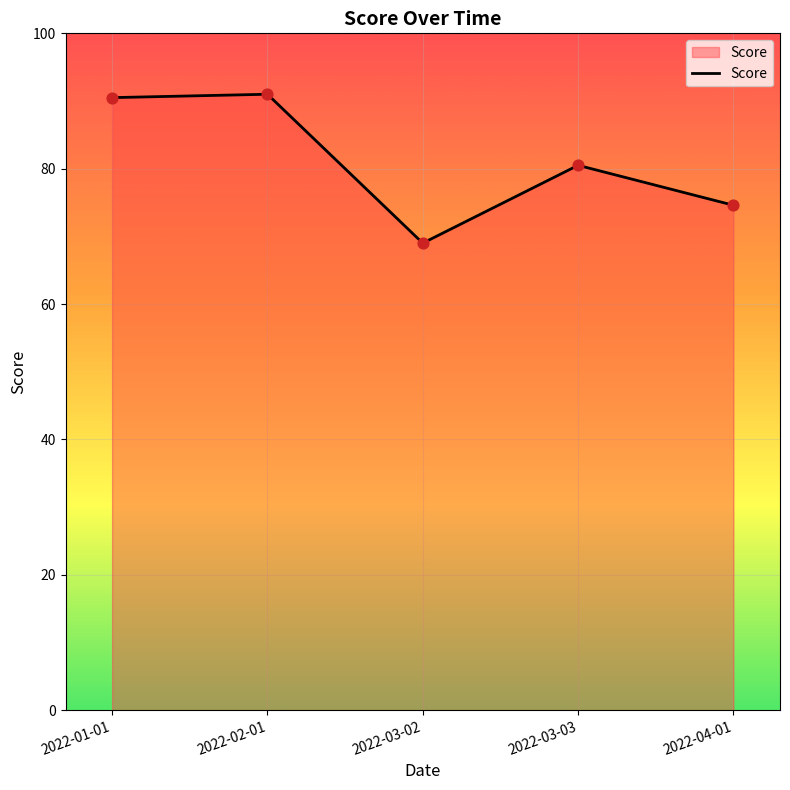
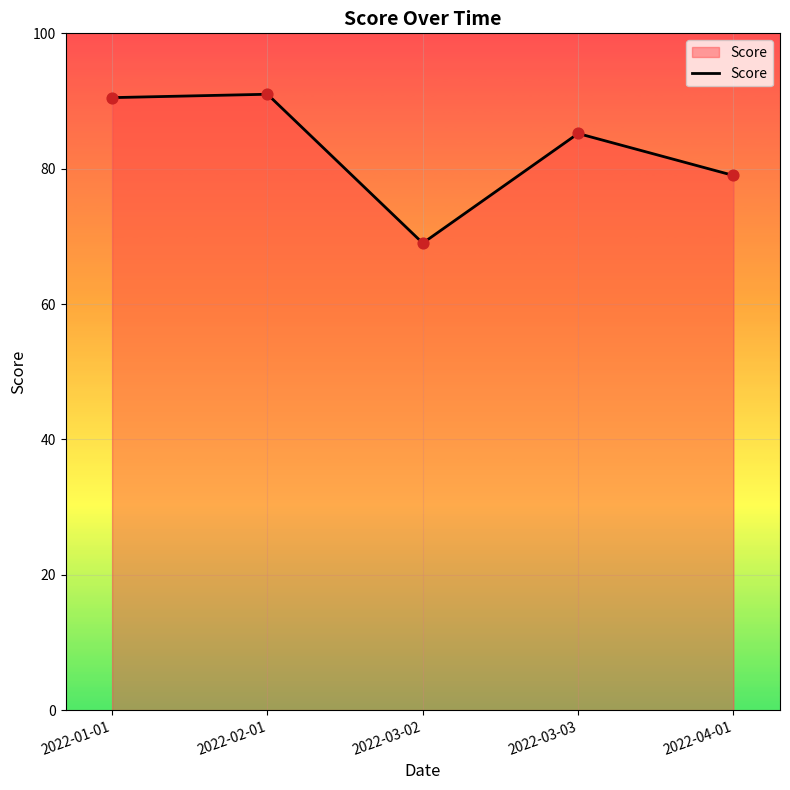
2022-03-03: 81 -> 85
2022-04-01: 75 -> 79
